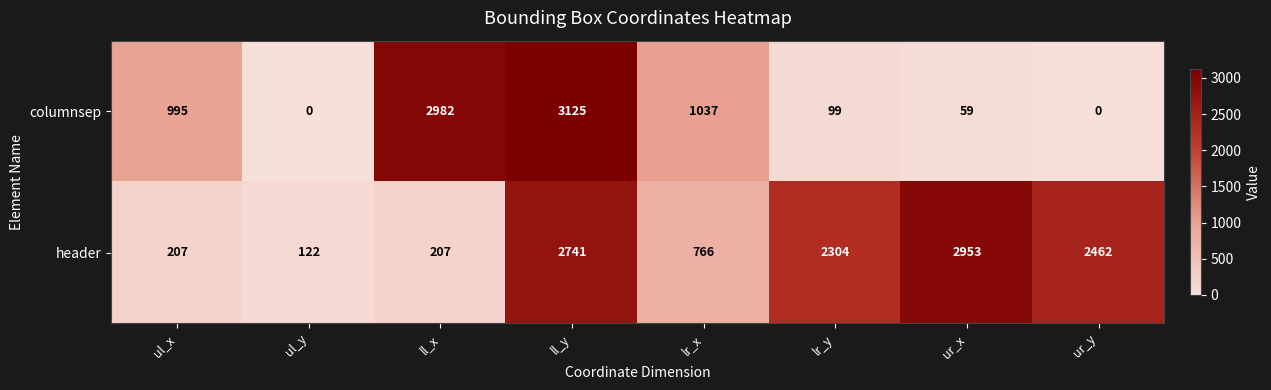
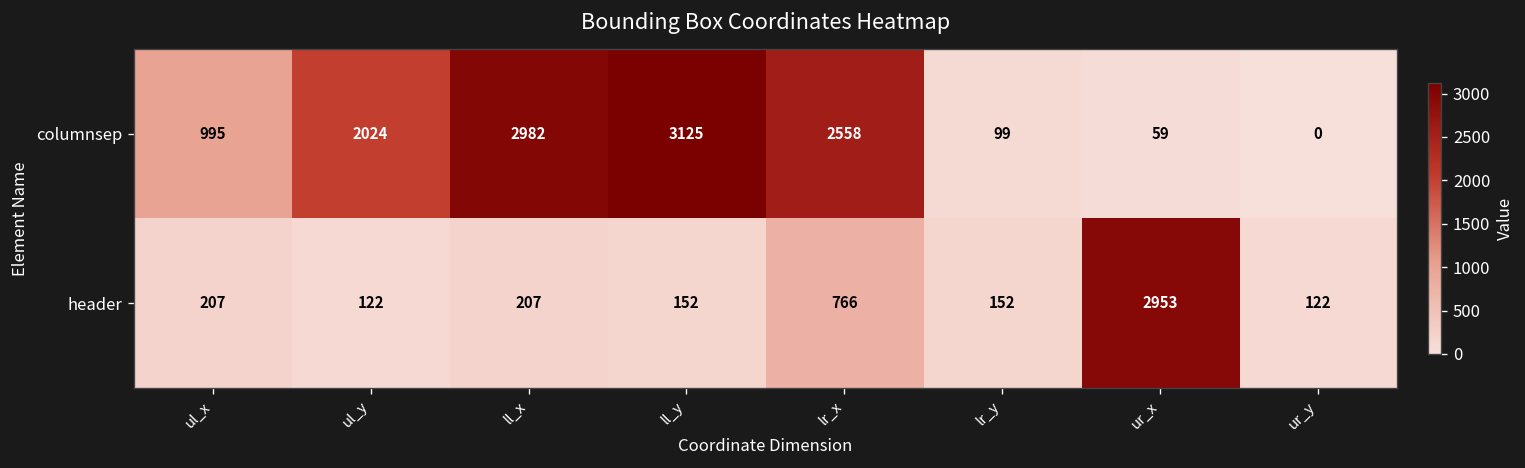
columnsep, ul_y: 0 -> 2024
columnsep, lr_x: 1037 -> 2558
header, ll_y: 2741 -> 152
header, lr_y: 2304 -> 152
header, ur_y: 2462 -> 122
